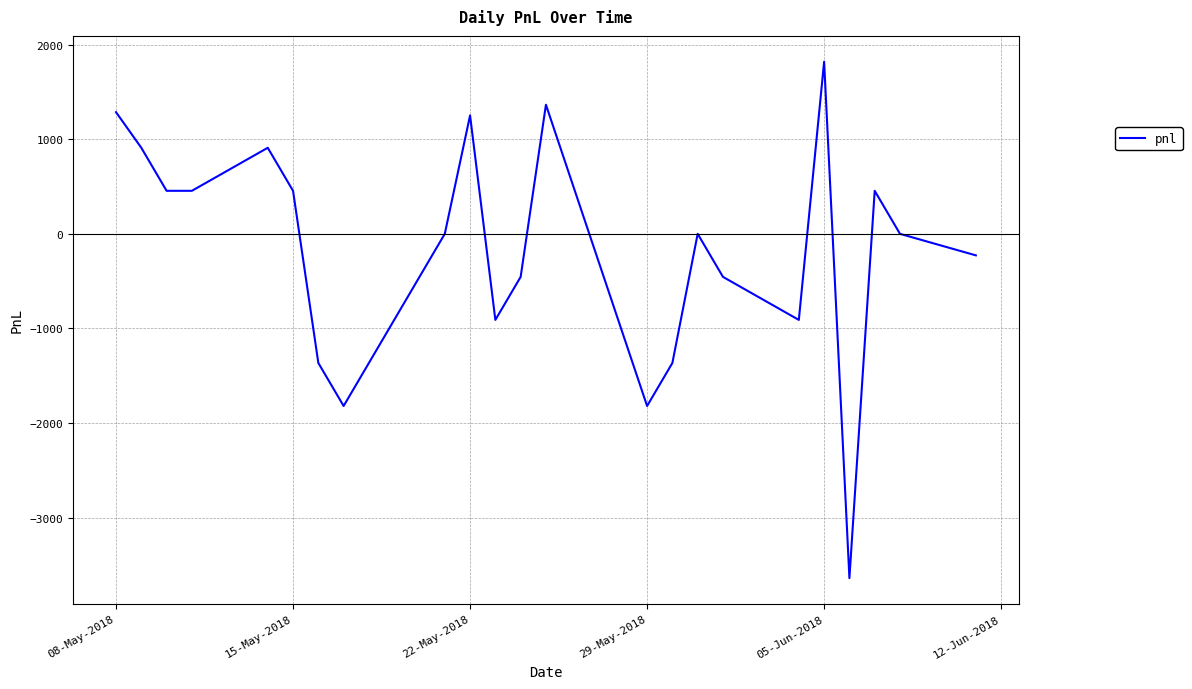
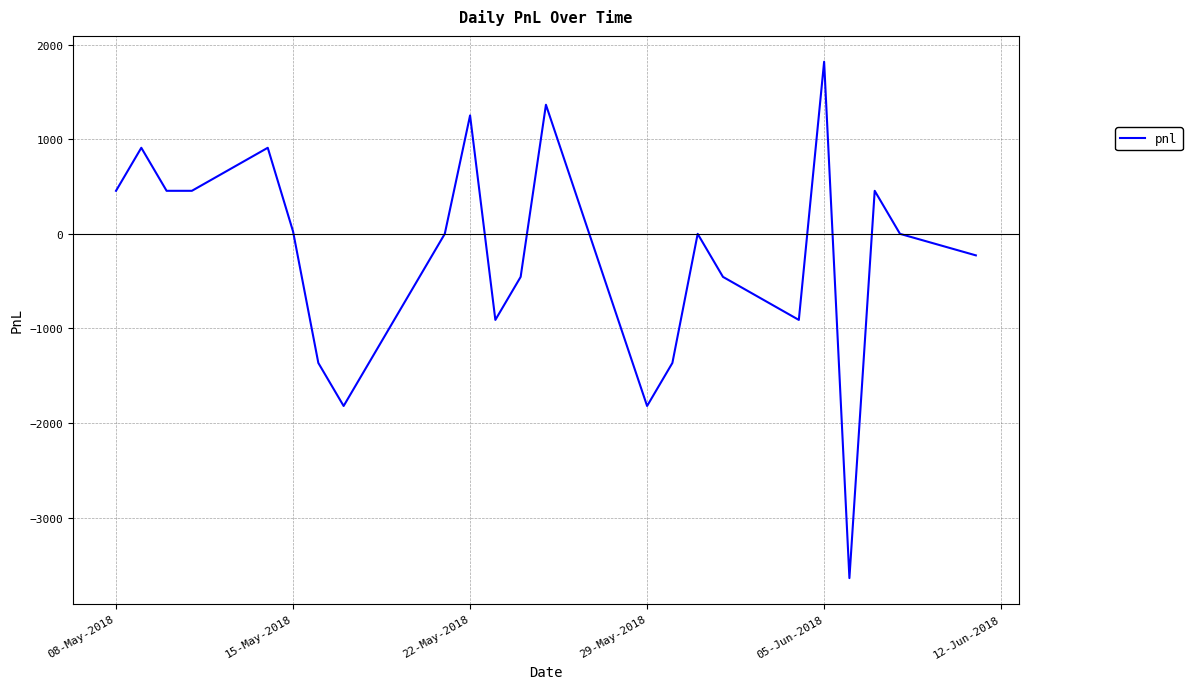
08-May-2018: 1300 -> 500
15-May-2018: 500 -> 0
